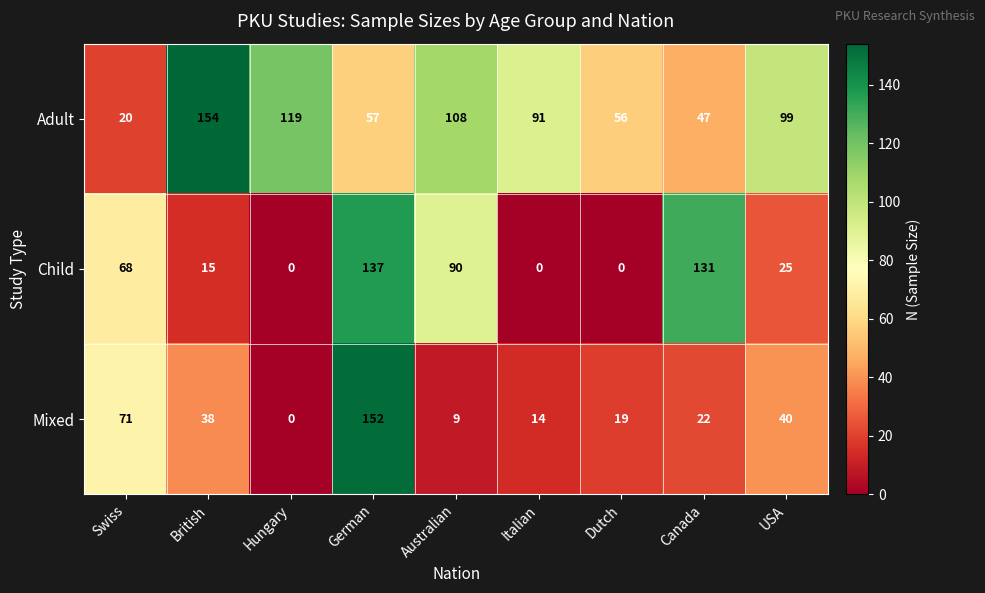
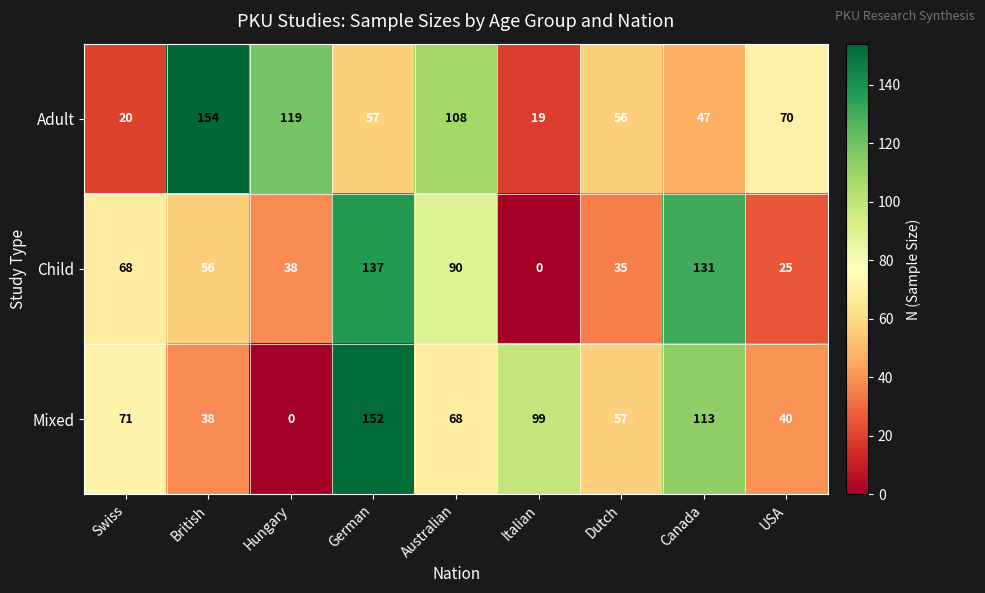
Adult, Italian: 91 -> 19
Adult, USA: 99 -> 70
Child, British: 15 -> 56
Child, Hungary: 0 -> 38
Child, Dutch: 0 -> 35
Mixed, Australian: 9 -> 68
Mixed, Italian: 14 -> 99
Mixed, Dutch: 19 -> 57
Mixed, Canada: 22 -> 113
